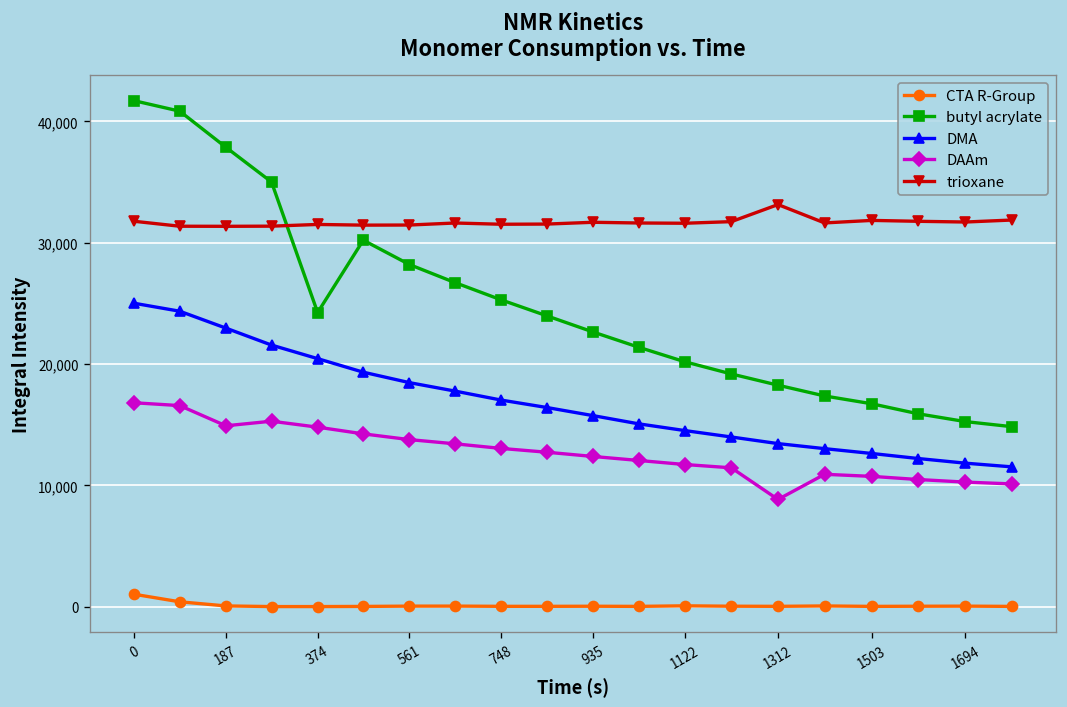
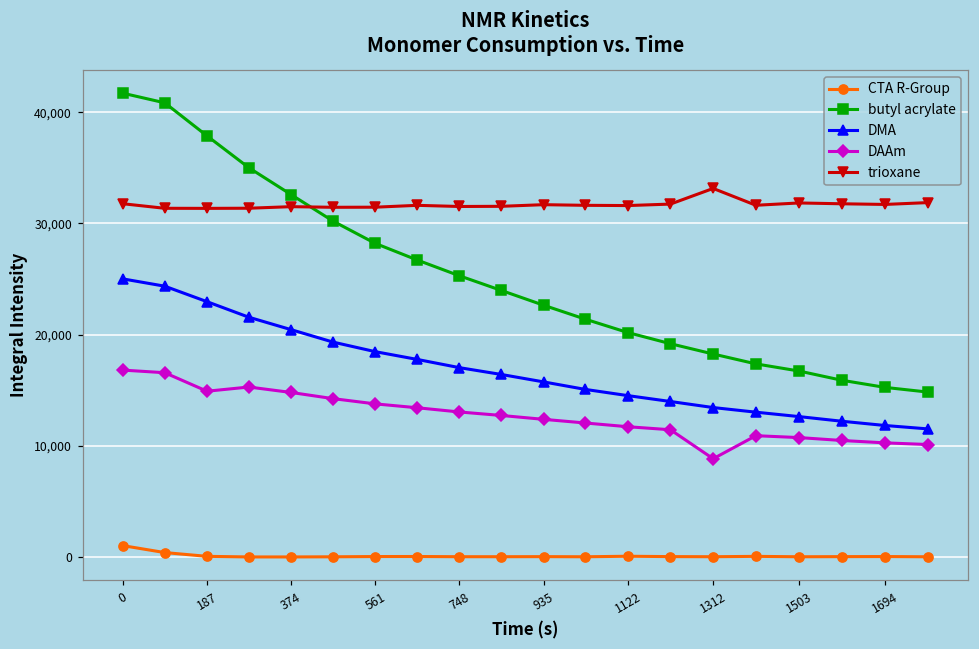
butyl acrylate, 374: 24,200 -> 32,600
